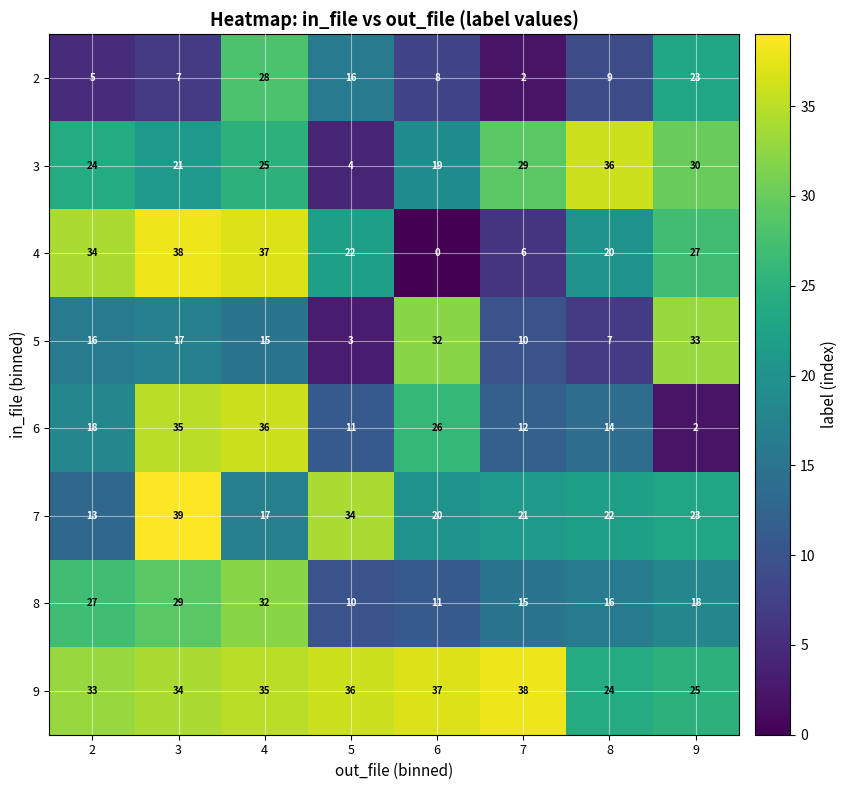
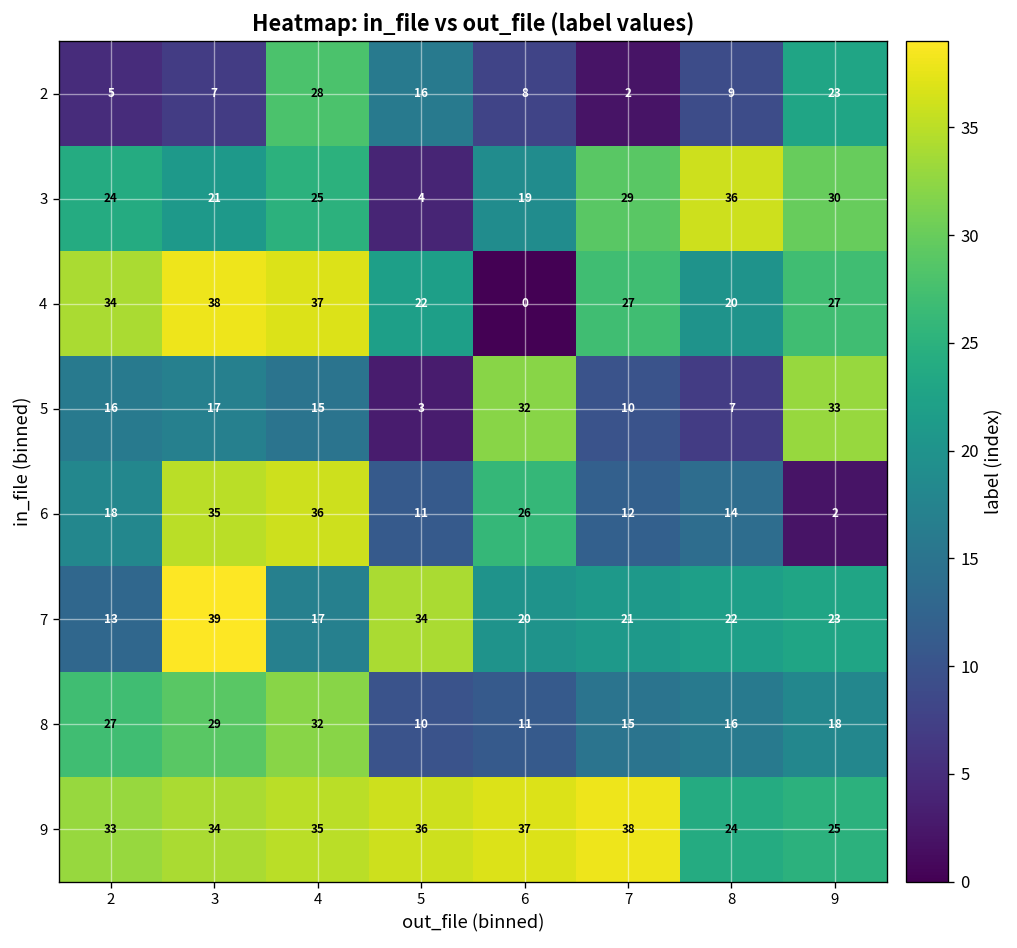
4, 7: 6 -> 27
